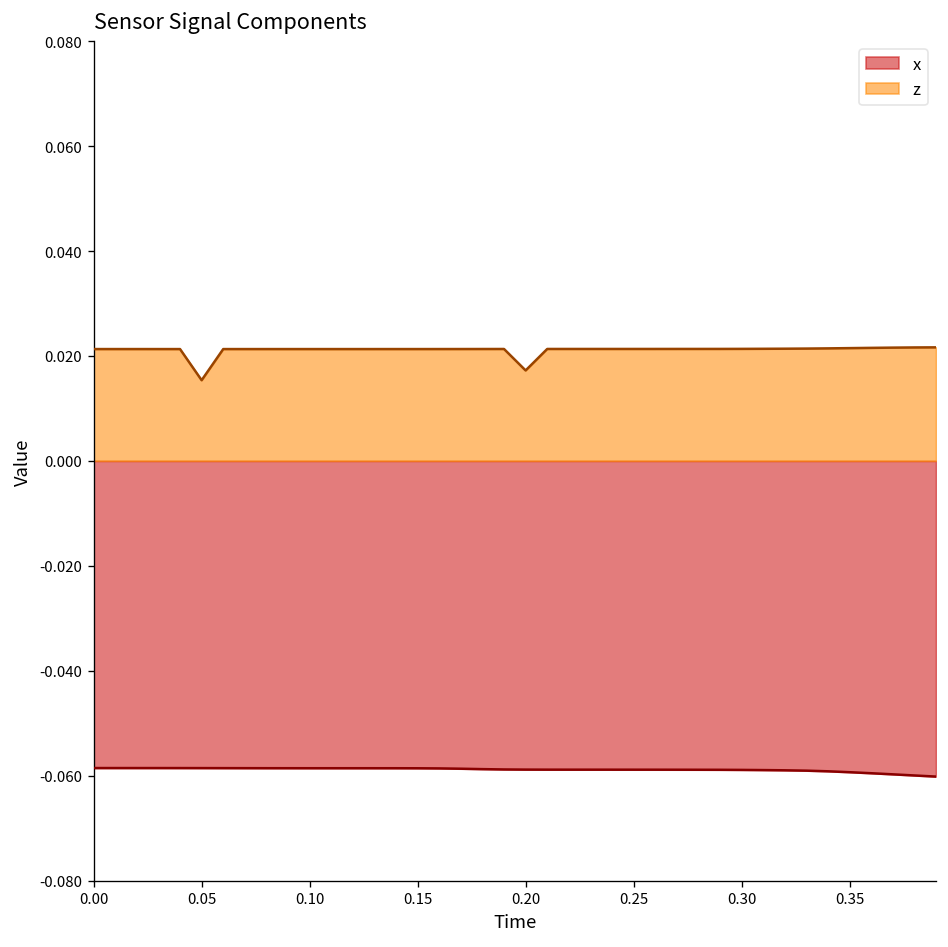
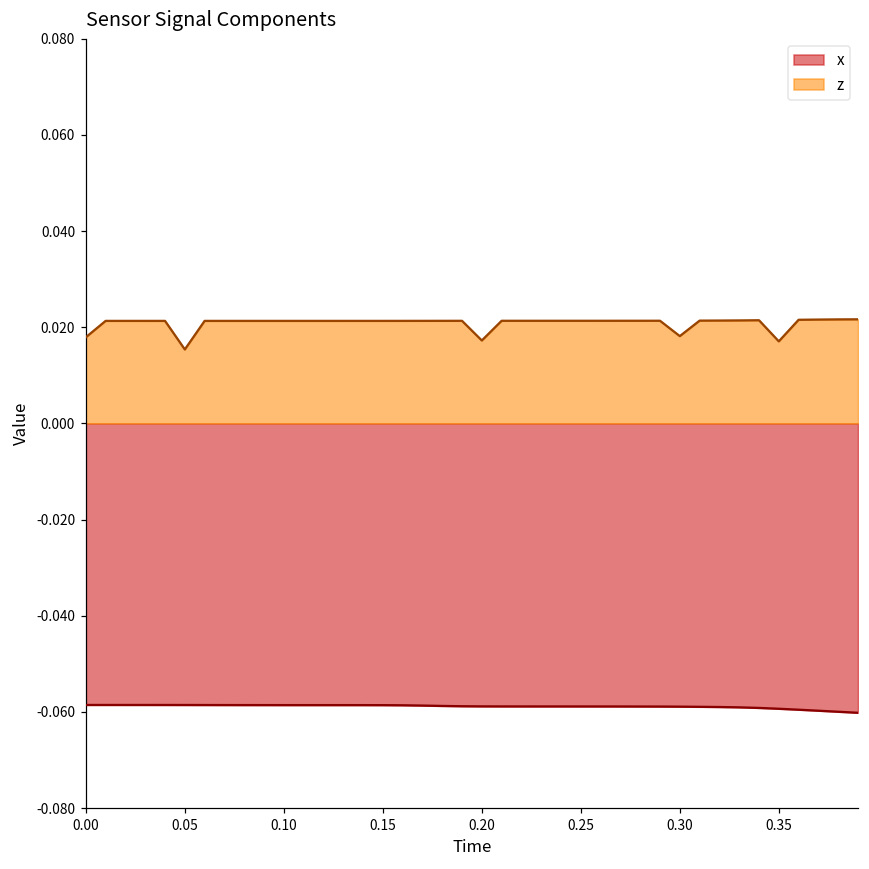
z, 0.00: 0.021 -> 0.018
z, 0.30: 0.021 -> 0.018
z, 0.35: 0.021 -> 0.017
